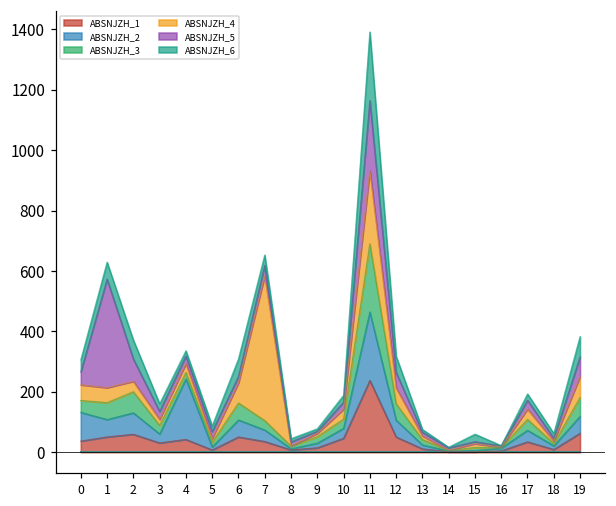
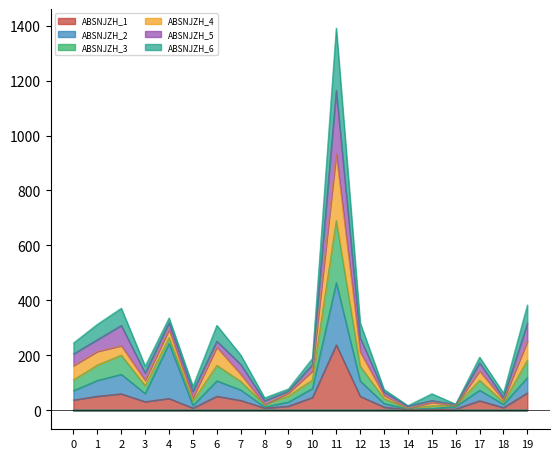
ABSNJZH_2, 0: 100 -> 30
ABSNJZH_5, 1: 360 -> 40
ABSNJZH_4, 7: 480 -> 30
